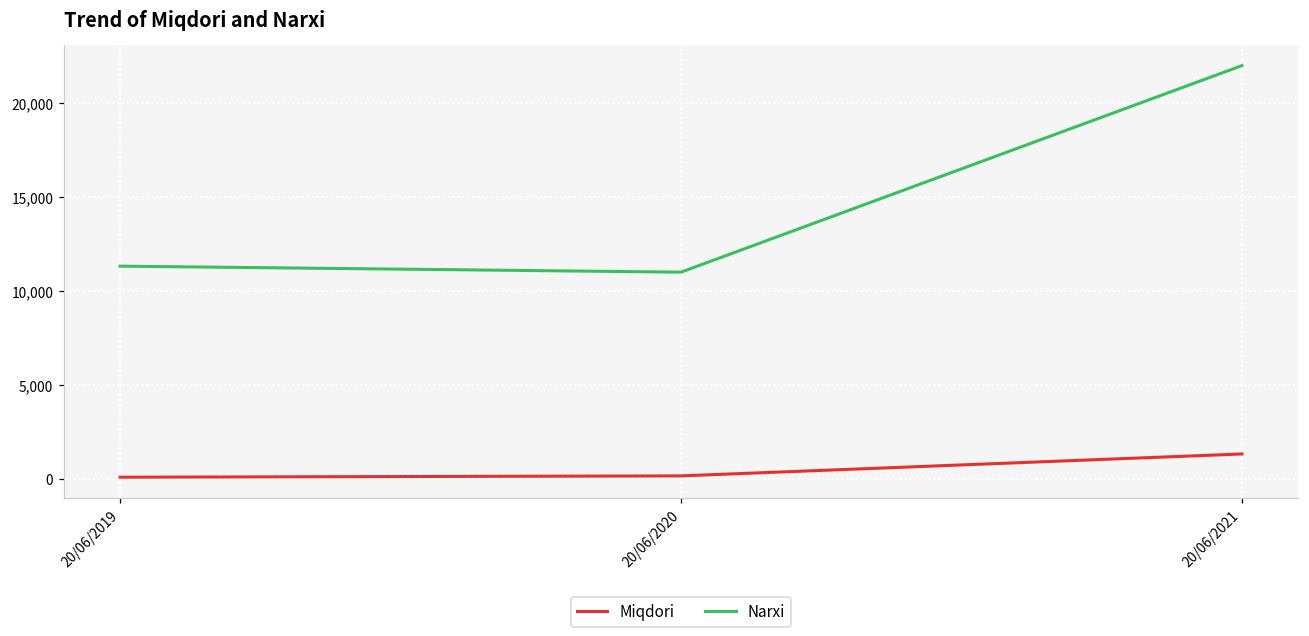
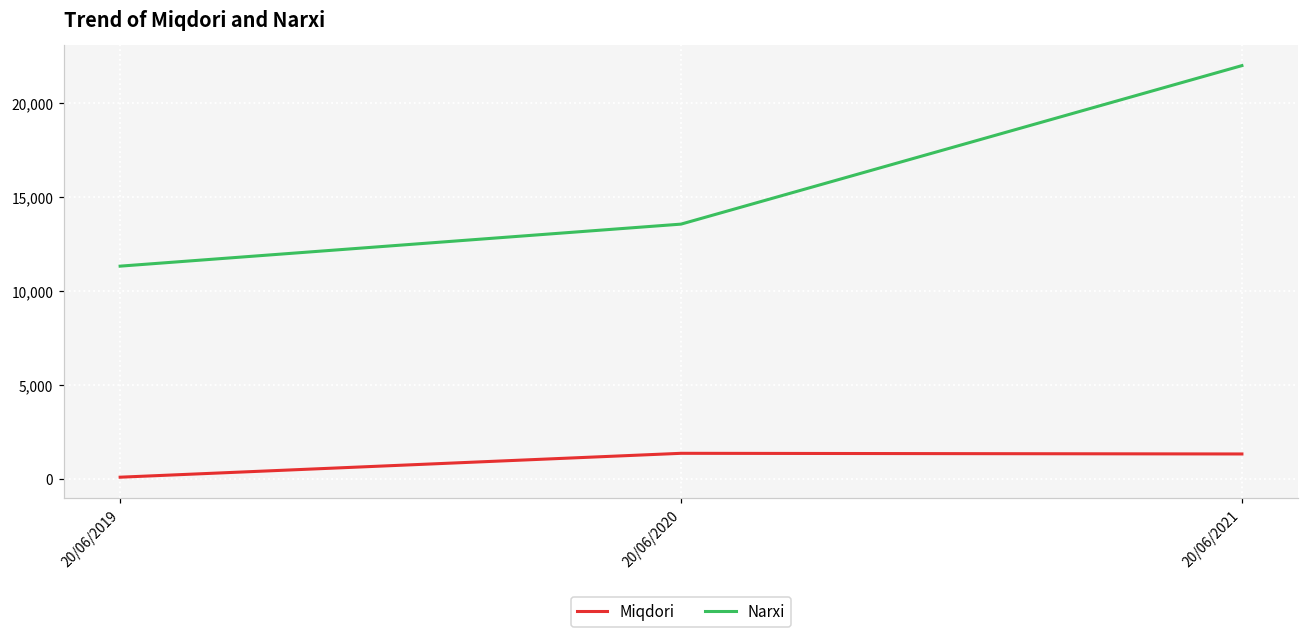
Miqdori, 20/06/2020: 200 -> 1,400
Narxi, 20/06/2020: 11,000 -> 13,600
